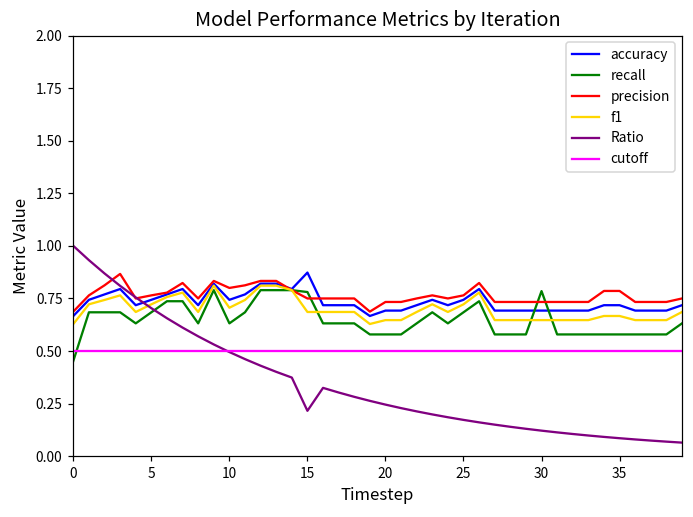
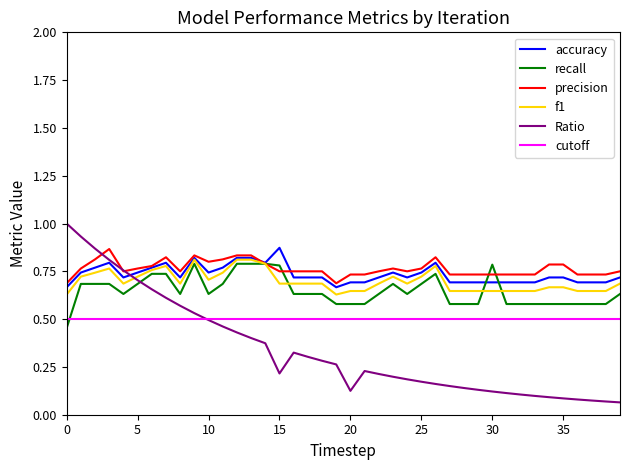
Ratio, 20: 0.25 -> 0.12
